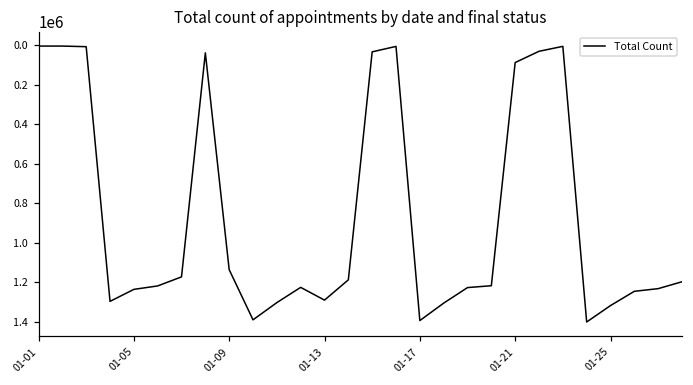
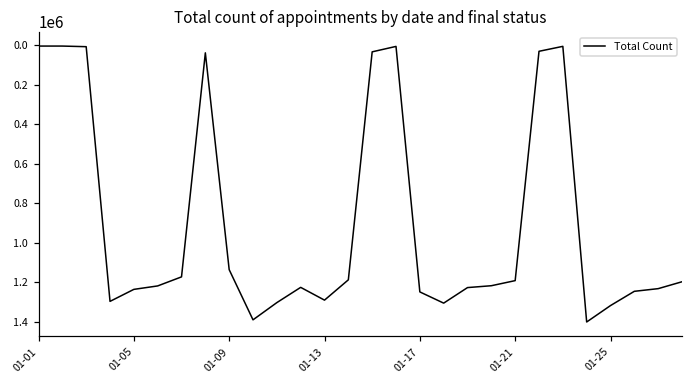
01-17: 1390000 -> 1250000
01-21: 90000 -> 1190000
